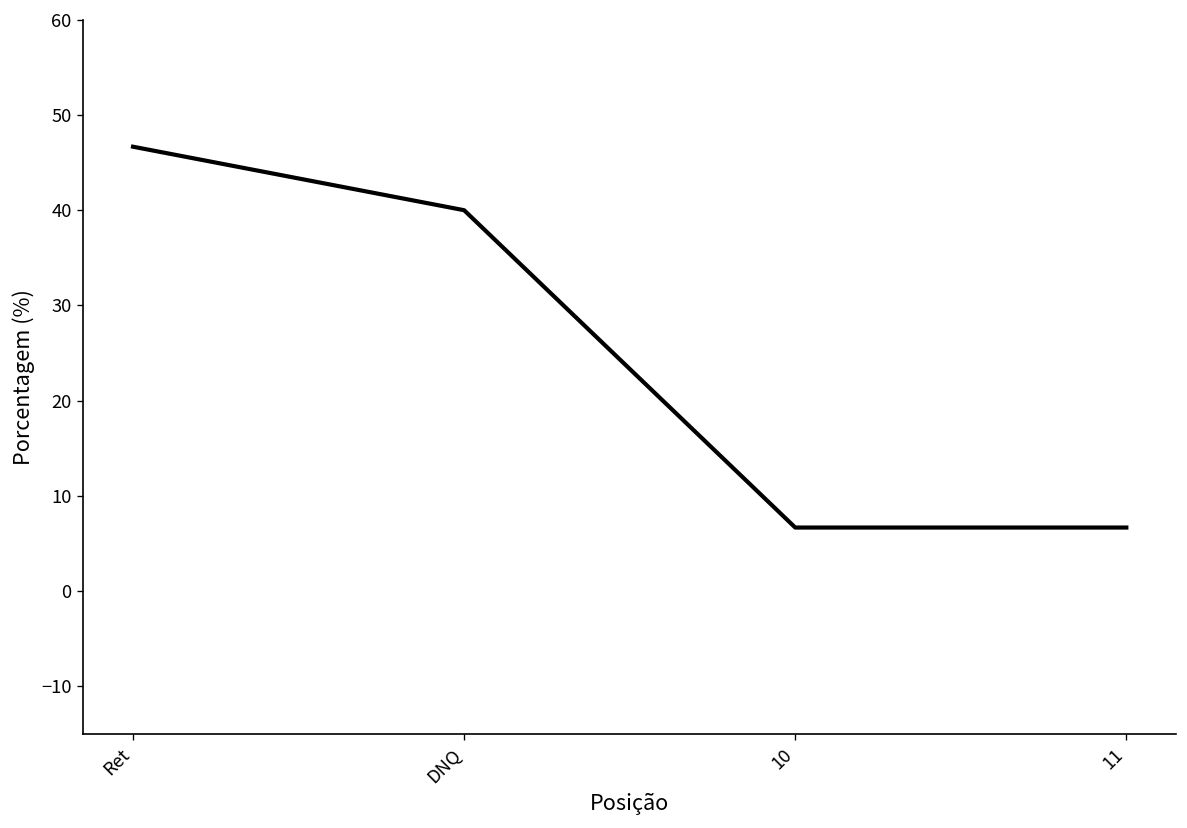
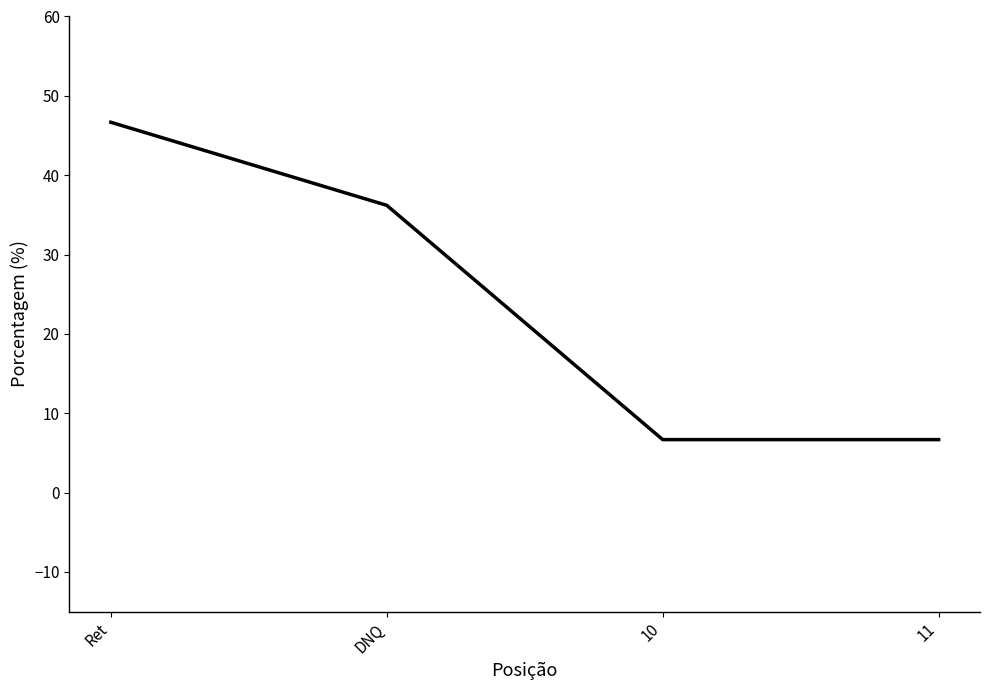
DNQ: 40 -> 36
